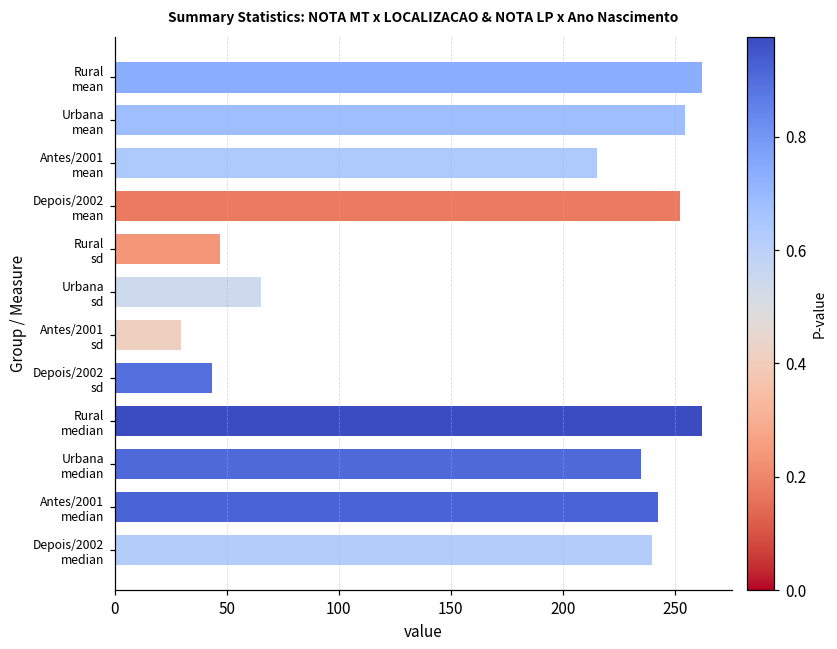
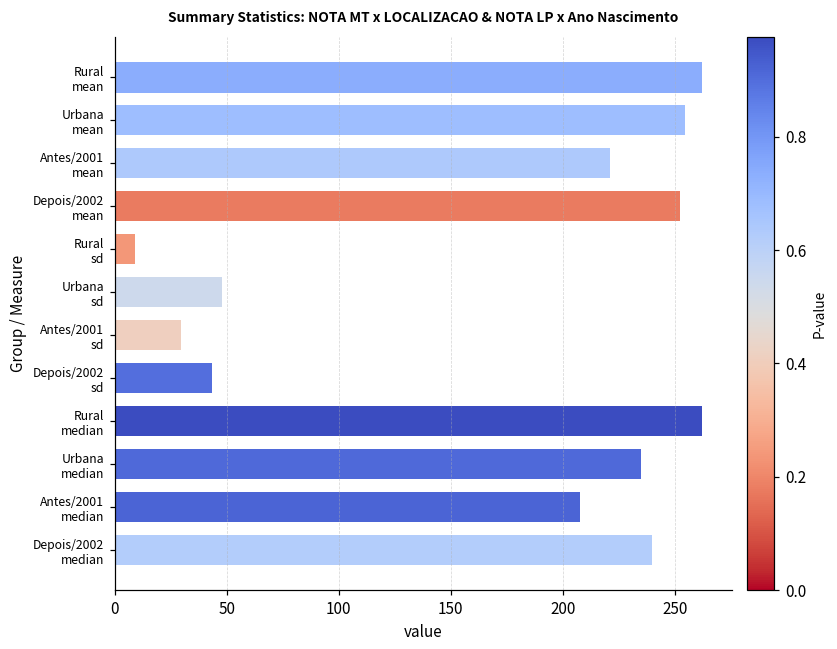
Antes/2001 mean: 215 -> 221
Rural sd: 47 -> 9
Urbana sd: 65 -> 48
Antes/2001 median: 242 -> 208
